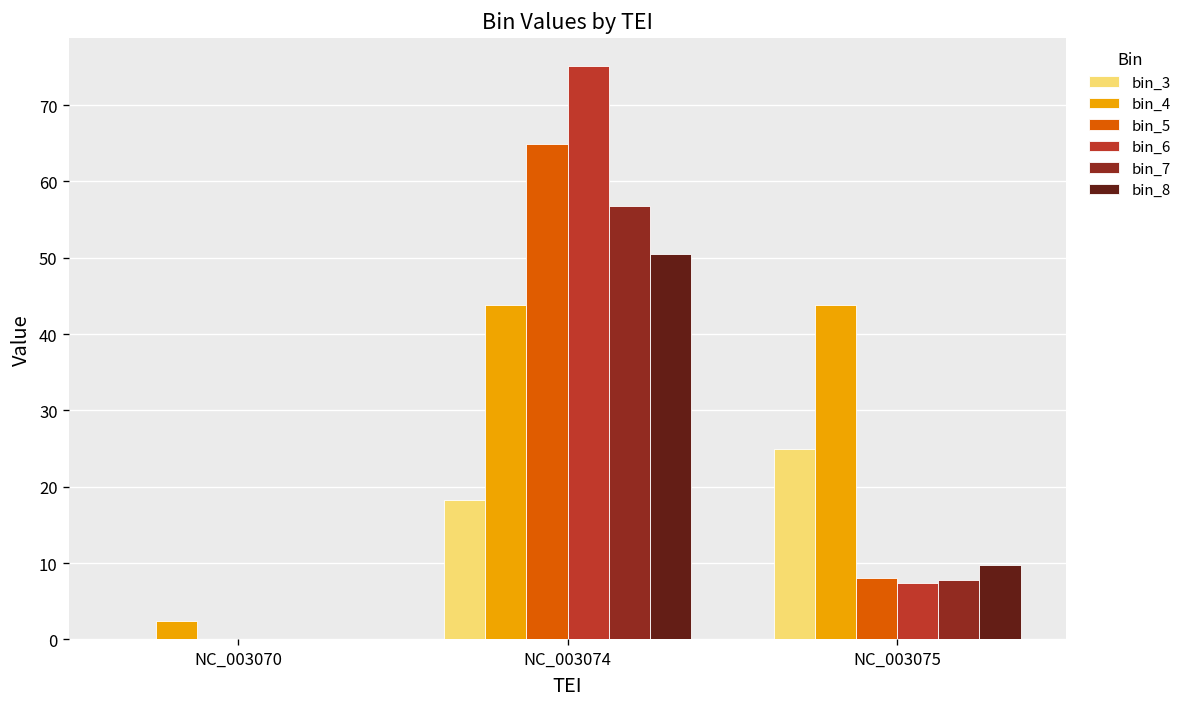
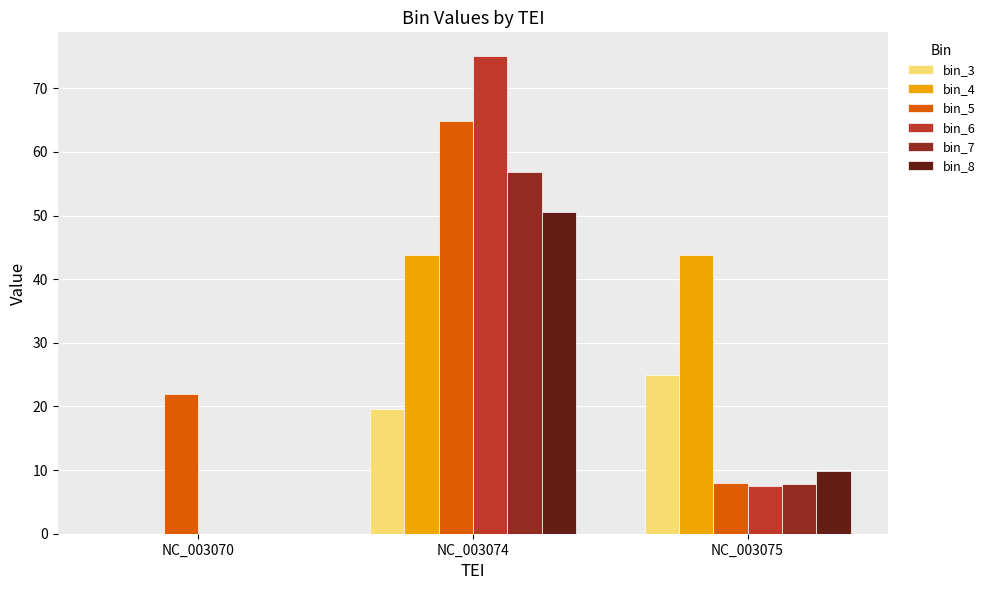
bin_4, NC_003070: 2 -> 0
bin_5, NC_003070: 0 -> 22
bin_3, NC_003074: 18 -> 20
